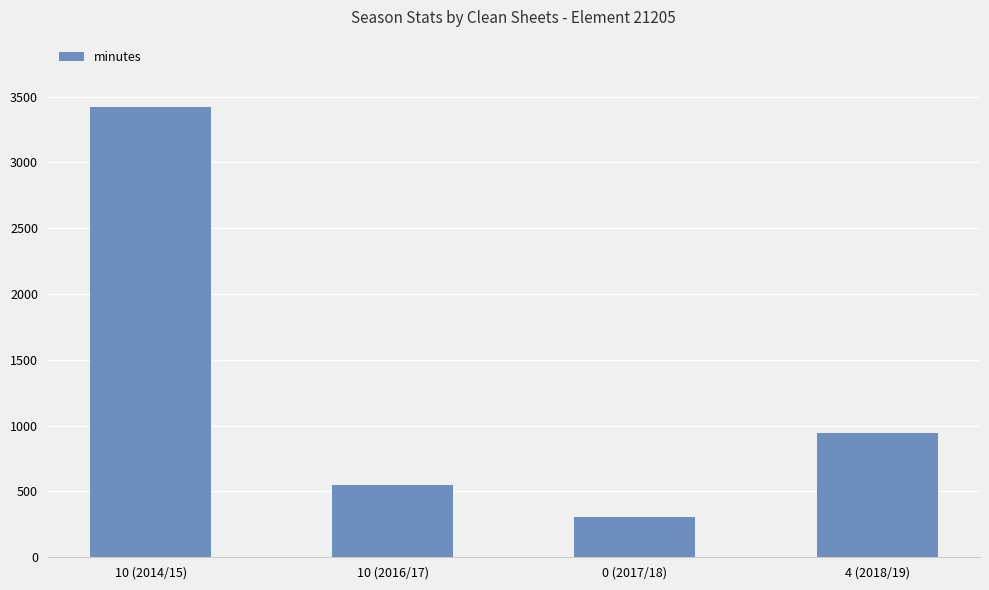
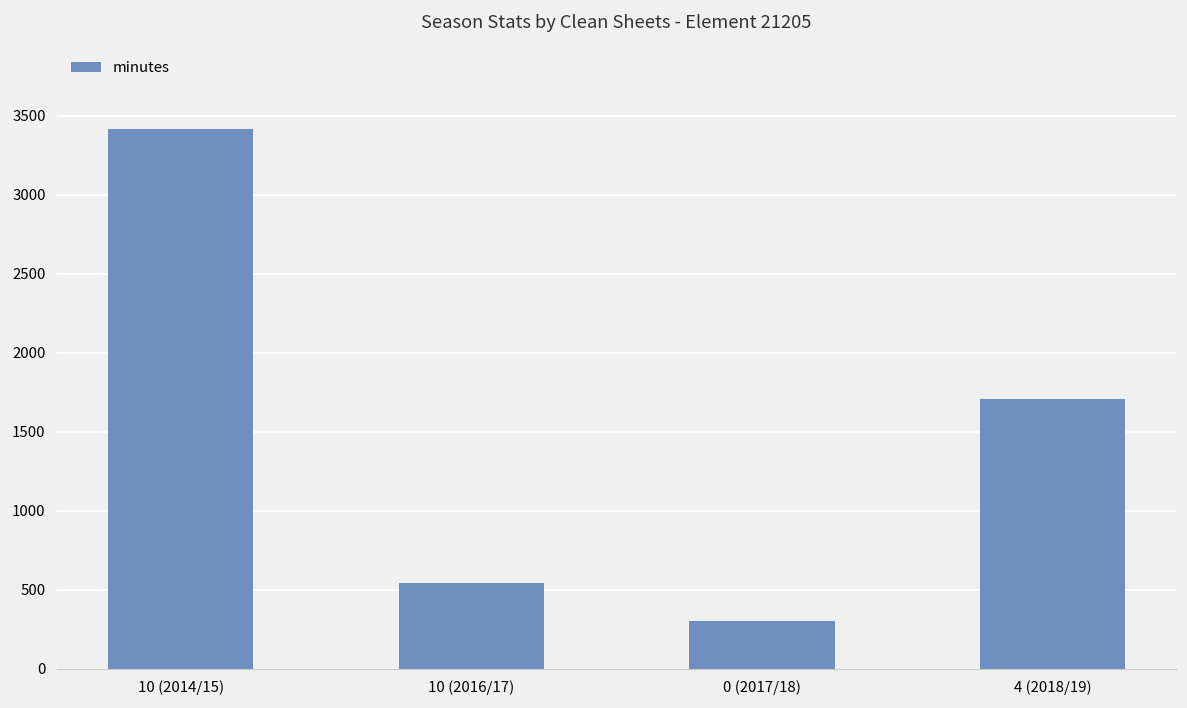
4 (2018/19): 940 -> 1710
